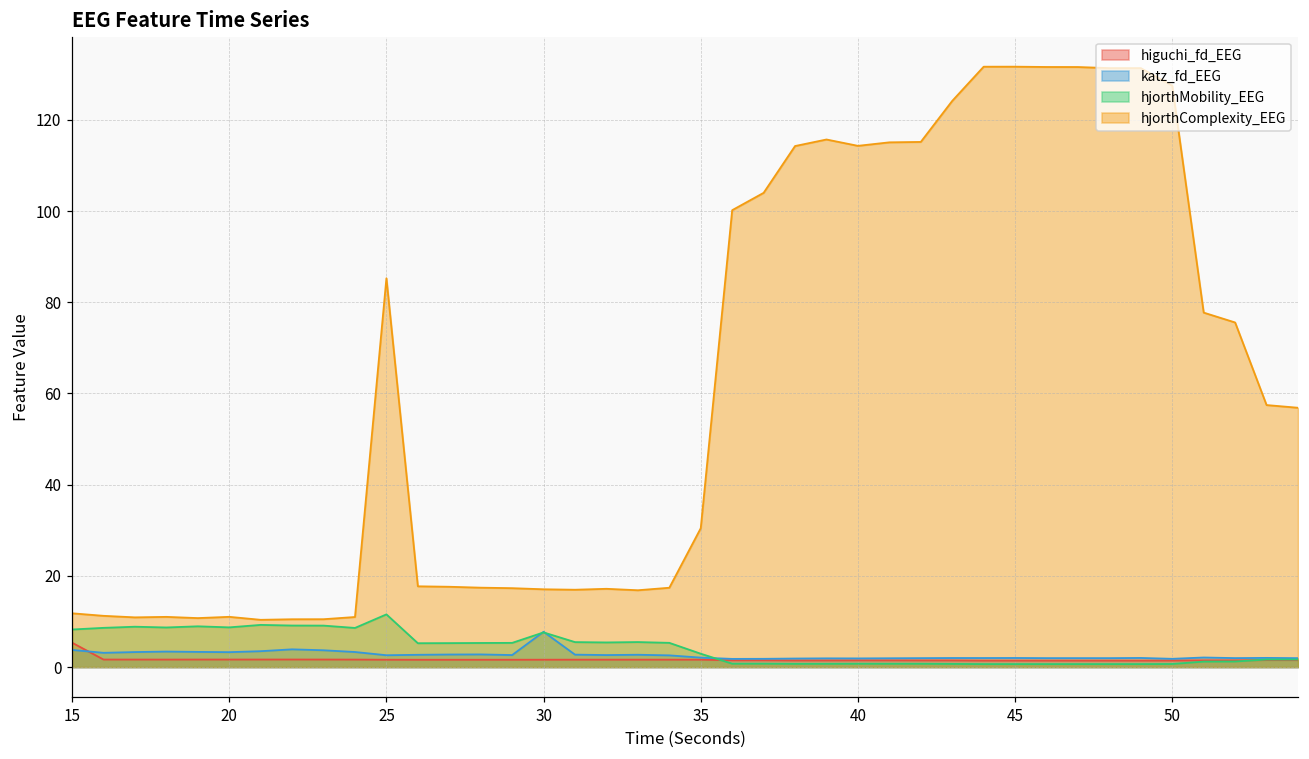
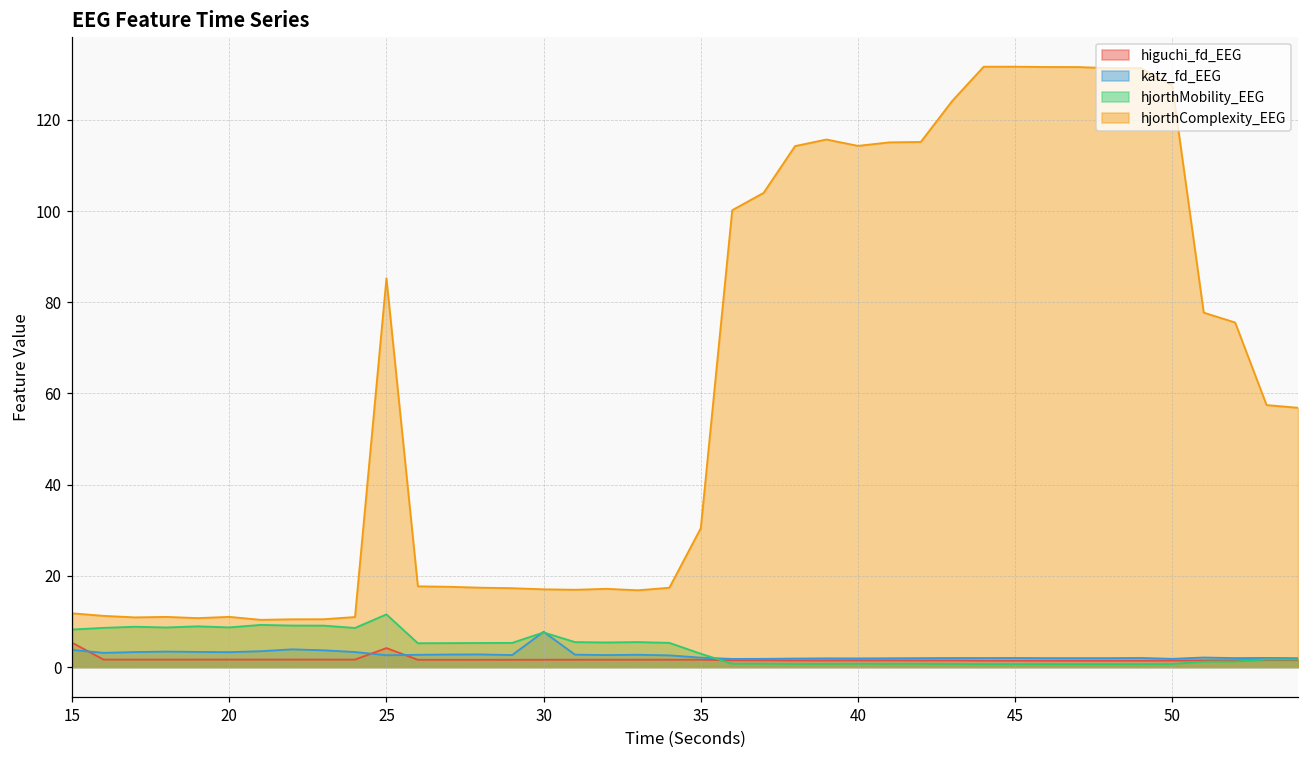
higuchi_fd_EEG, 25: 2 -> 4
